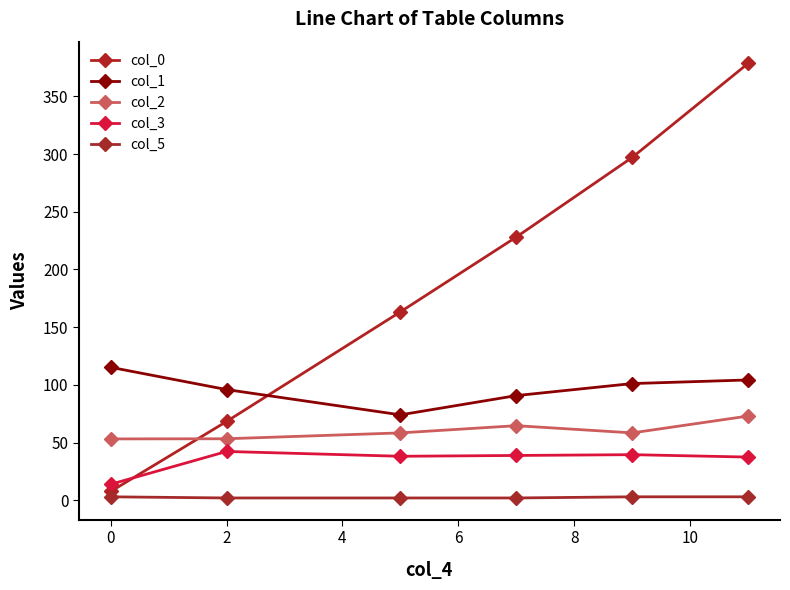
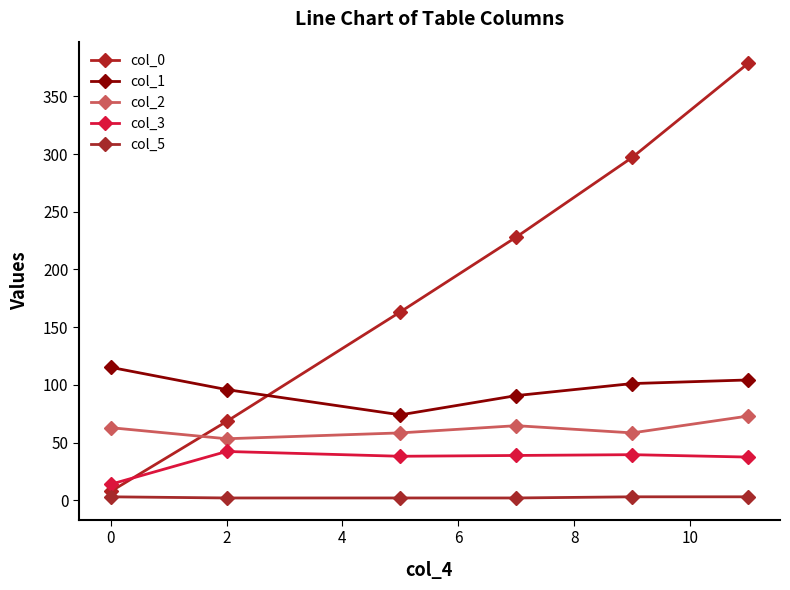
col_2, 0: 53 -> 63
